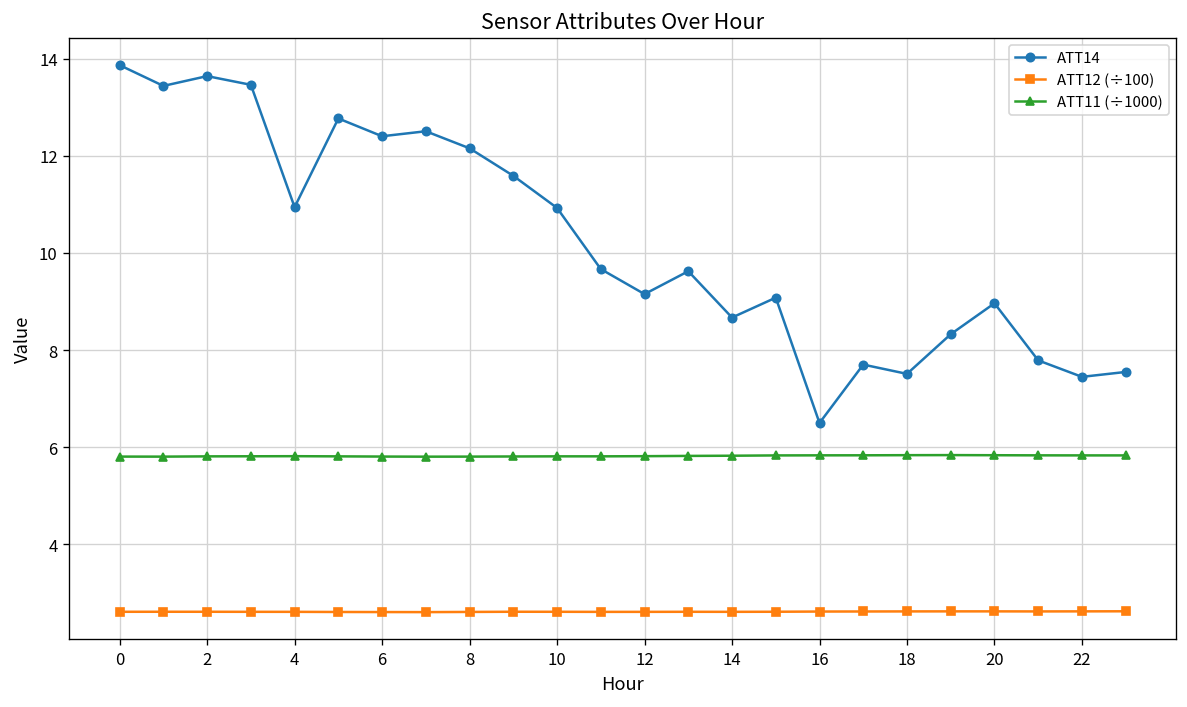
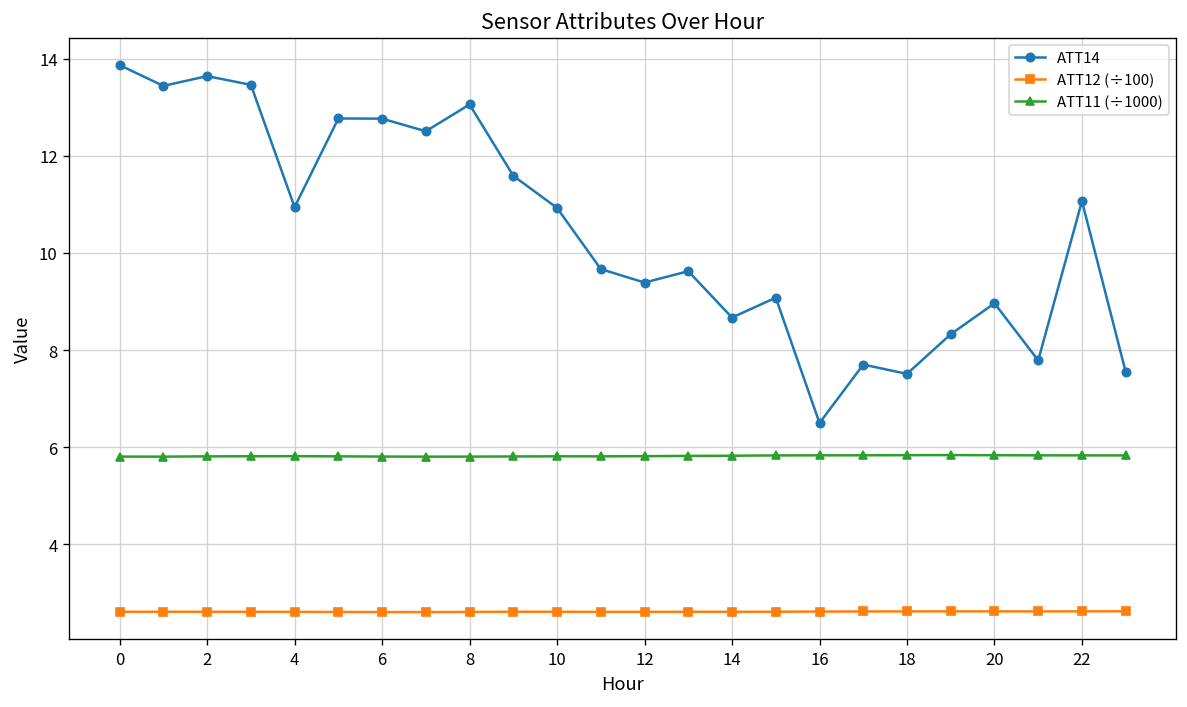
ATT14, 6: 12.4 -> 12.8
ATT14, 8: 12.2 -> 13.1
ATT14, 12: 9.2 -> 9.4
ATT14, 22: 7.4 -> 11.1
